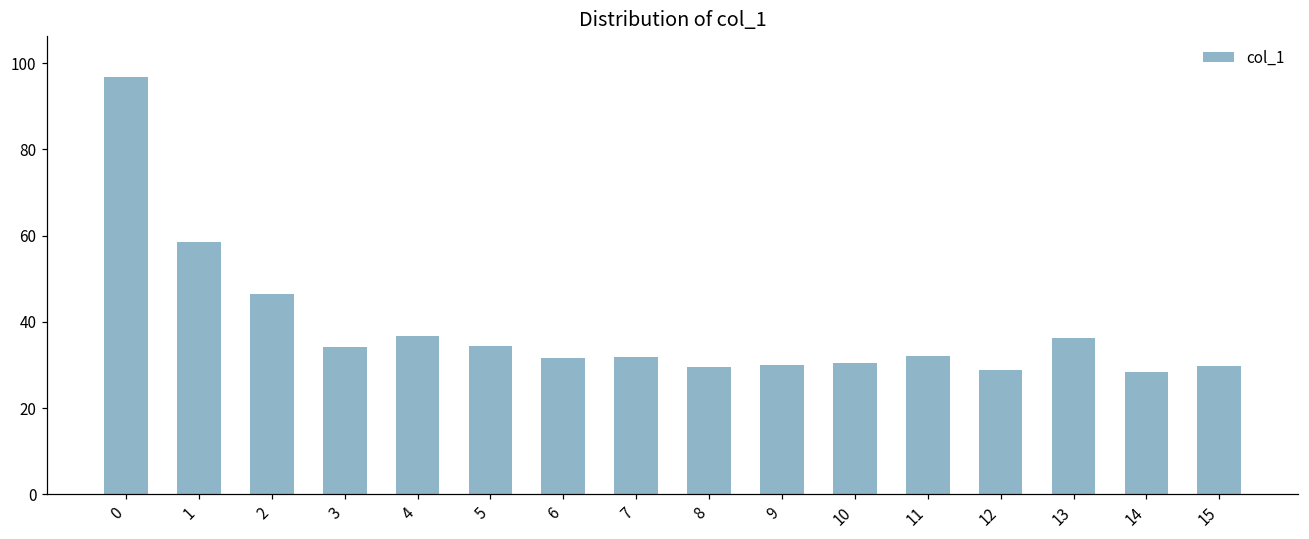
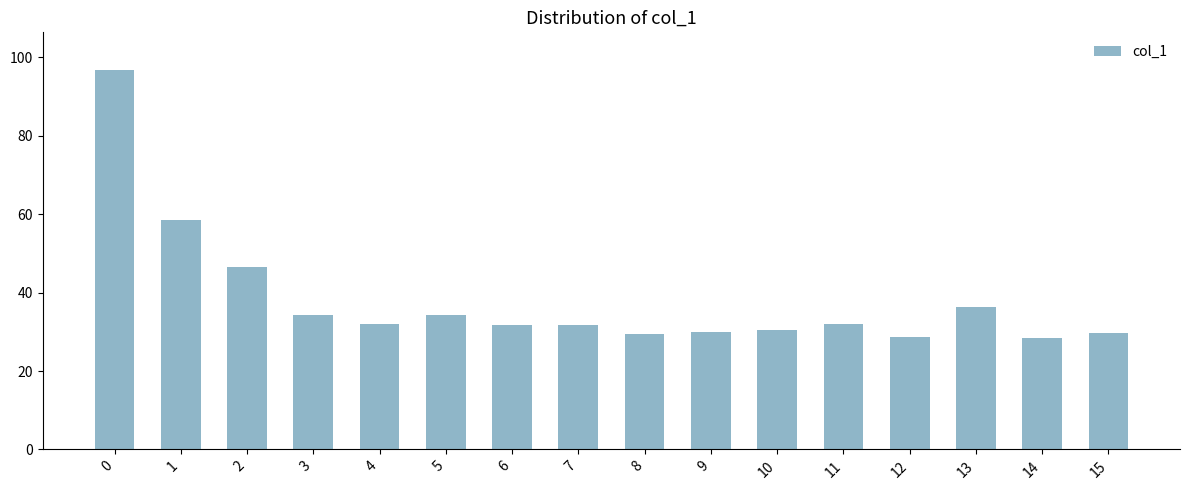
4: 37 -> 32
